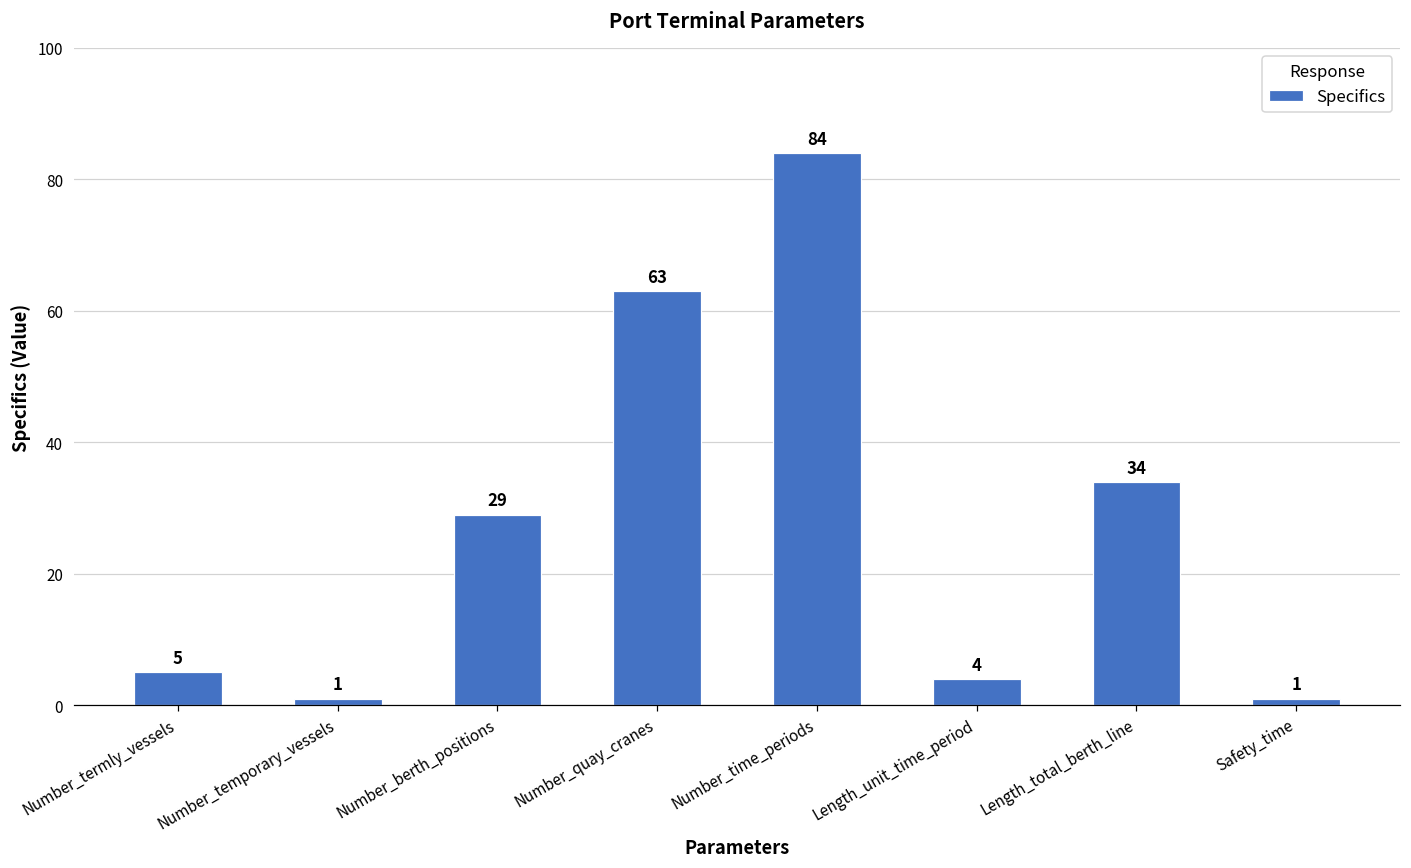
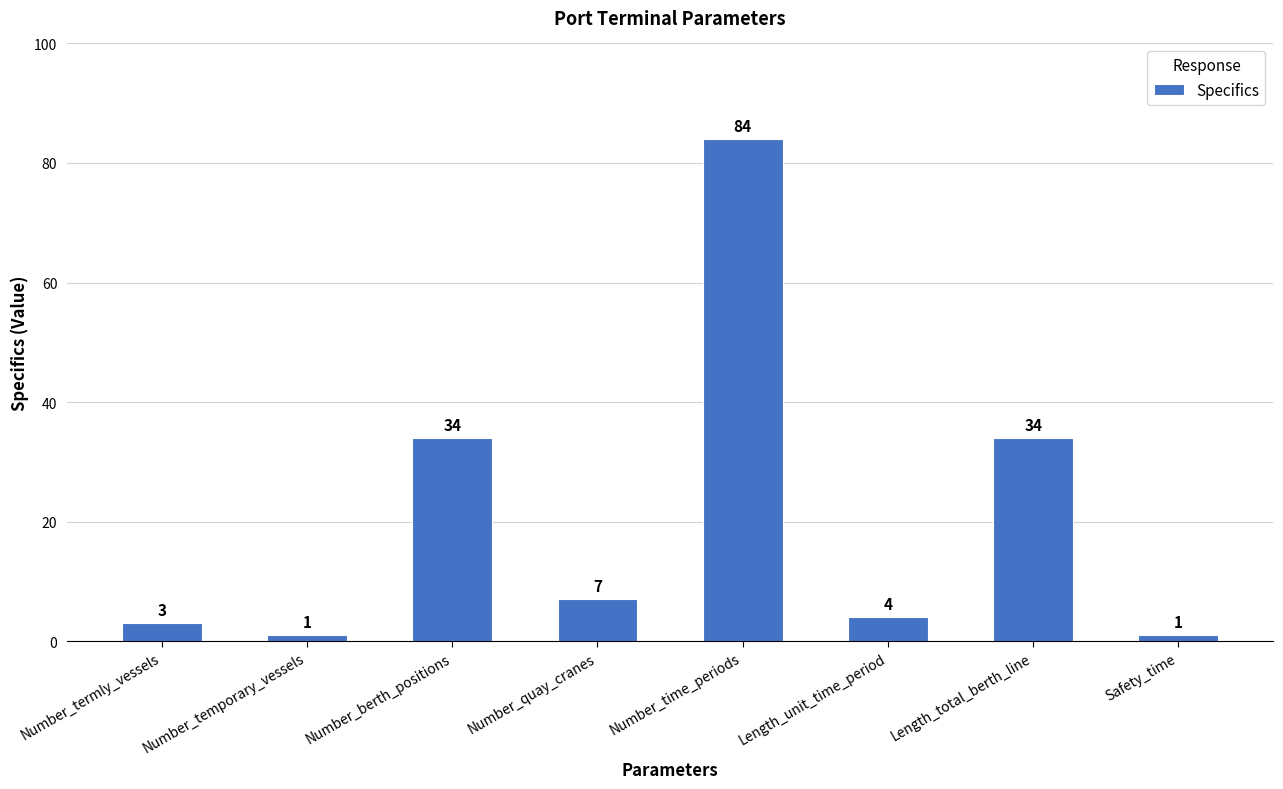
Number_termly_vessels: 5 -> 3
Number_berth_positions: 29 -> 34
Number_quay_cranes: 63 -> 7
